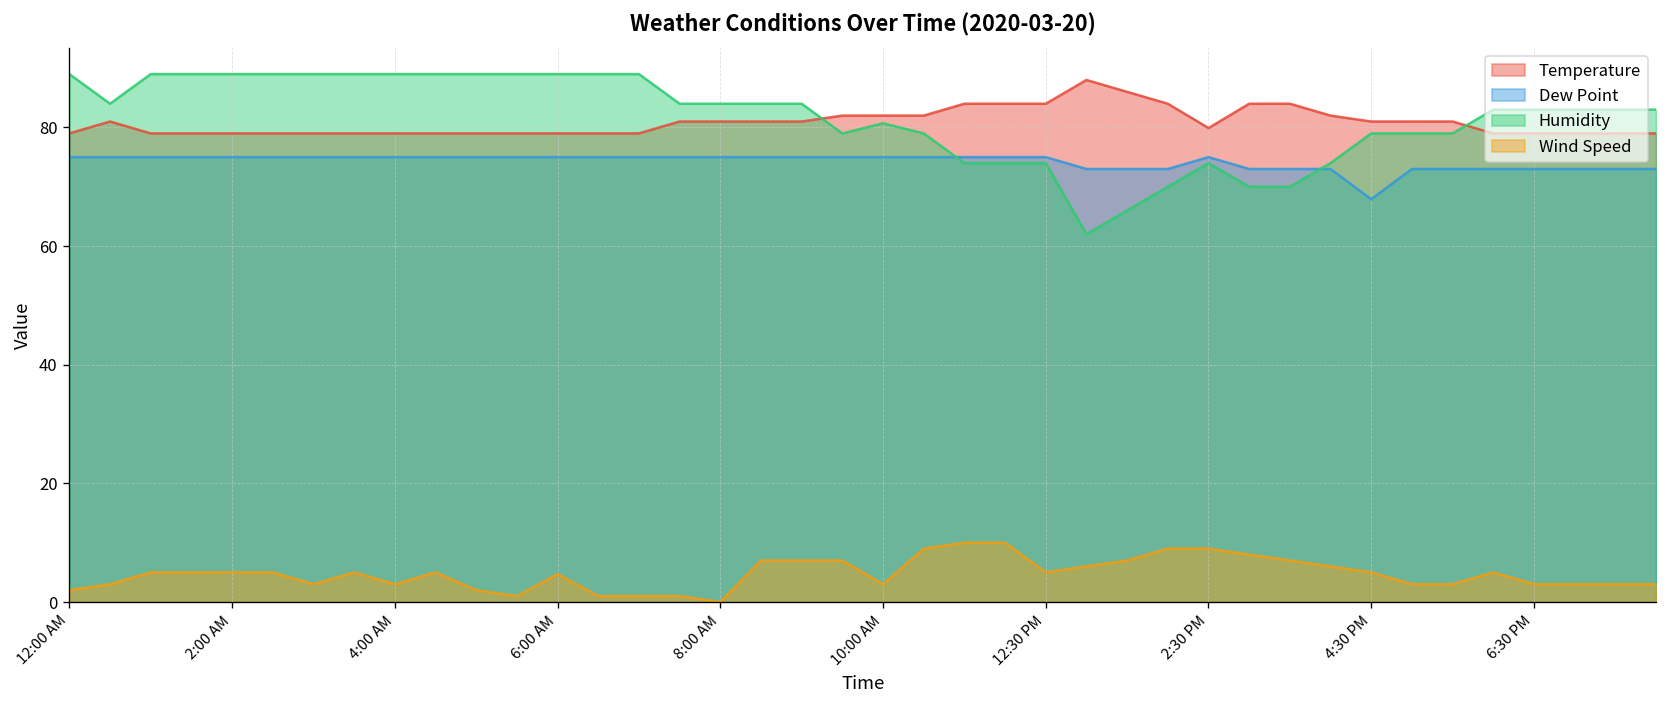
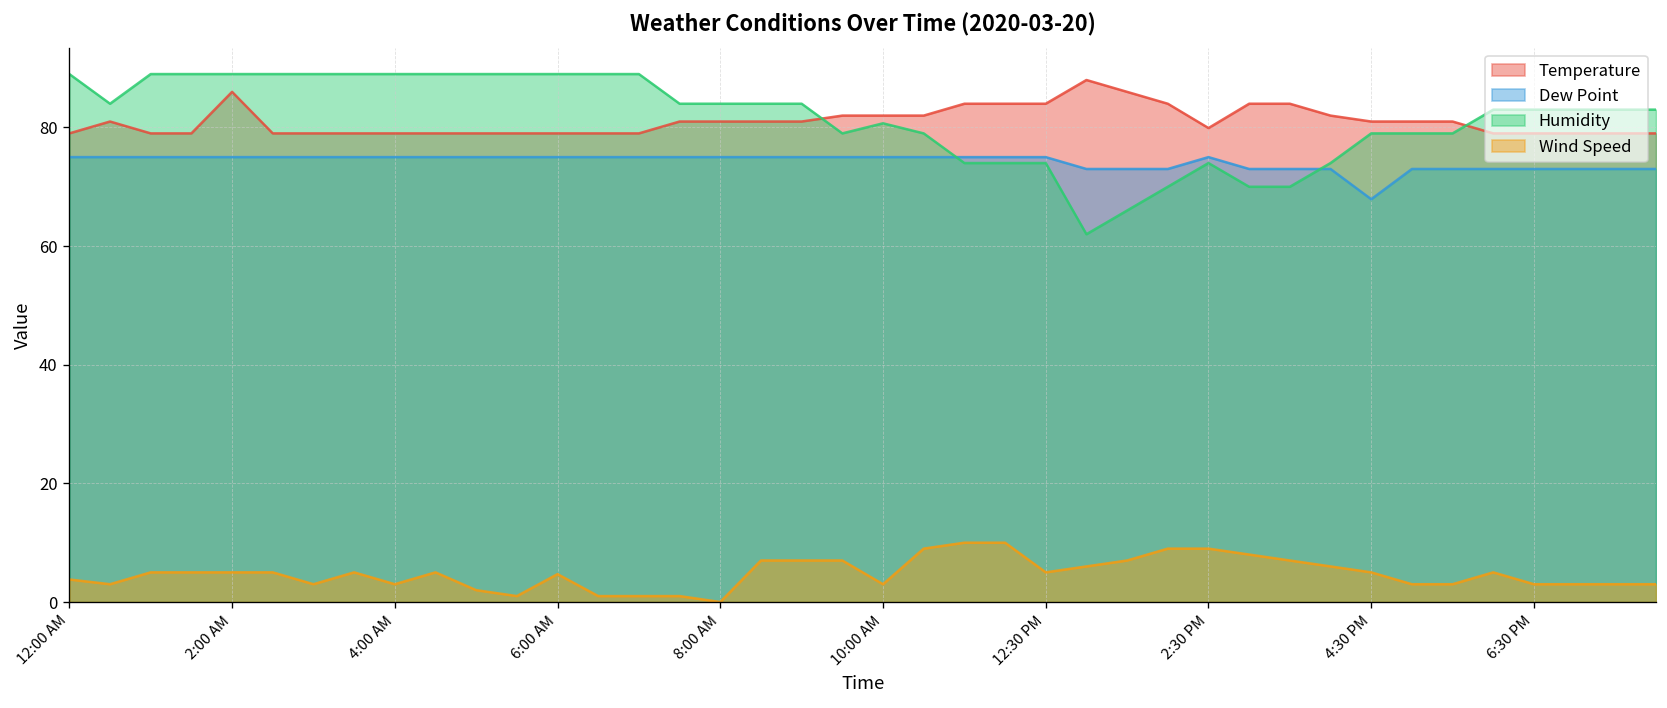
Wind Speed, 12:00 AM: 2 -> 4
Temperature, 2:00 AM: 79 -> 86
